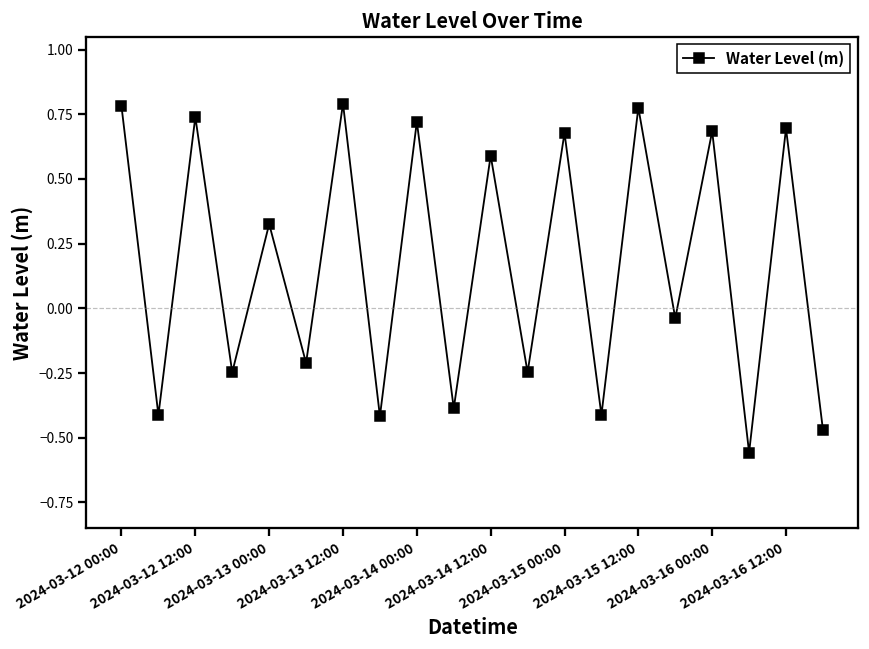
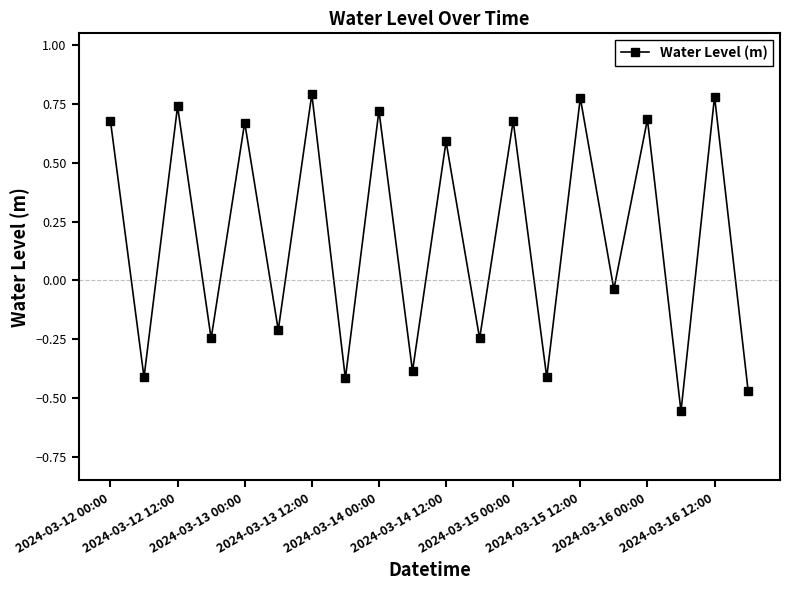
2024-03-12 00:00: 0.78 -> 0.68
2024-03-13 00:00: 0.33 -> 0.67
2024-03-16 12:00: 0.70 -> 0.78
